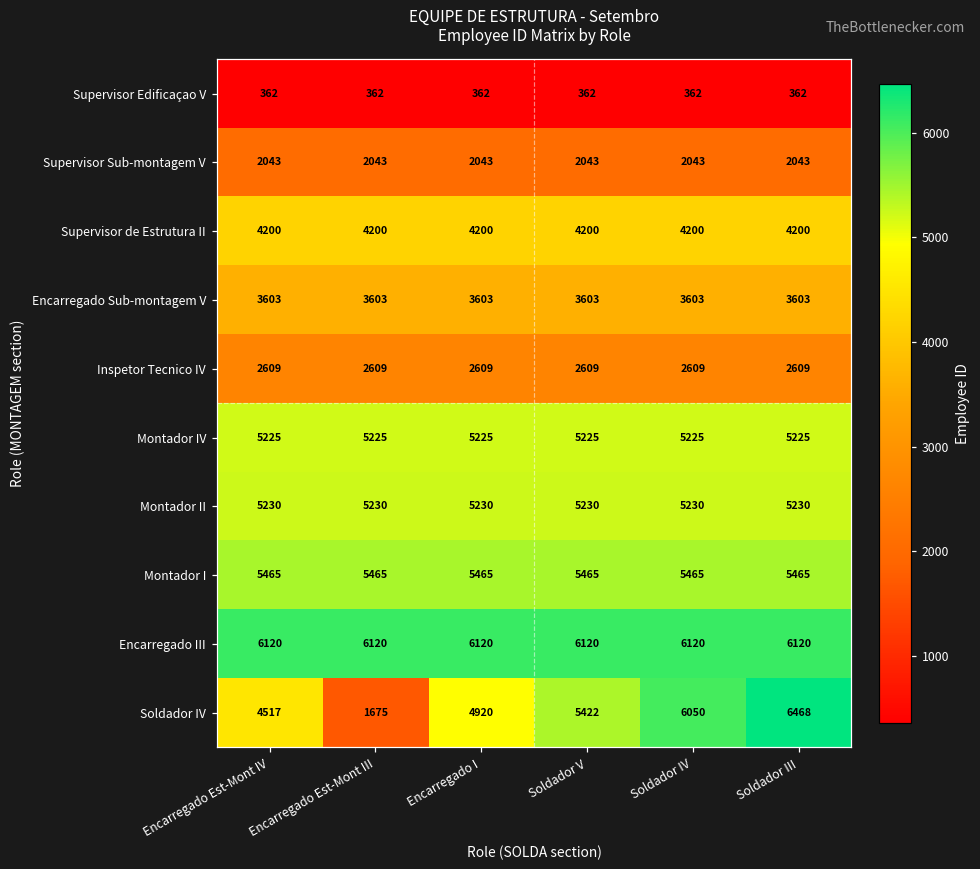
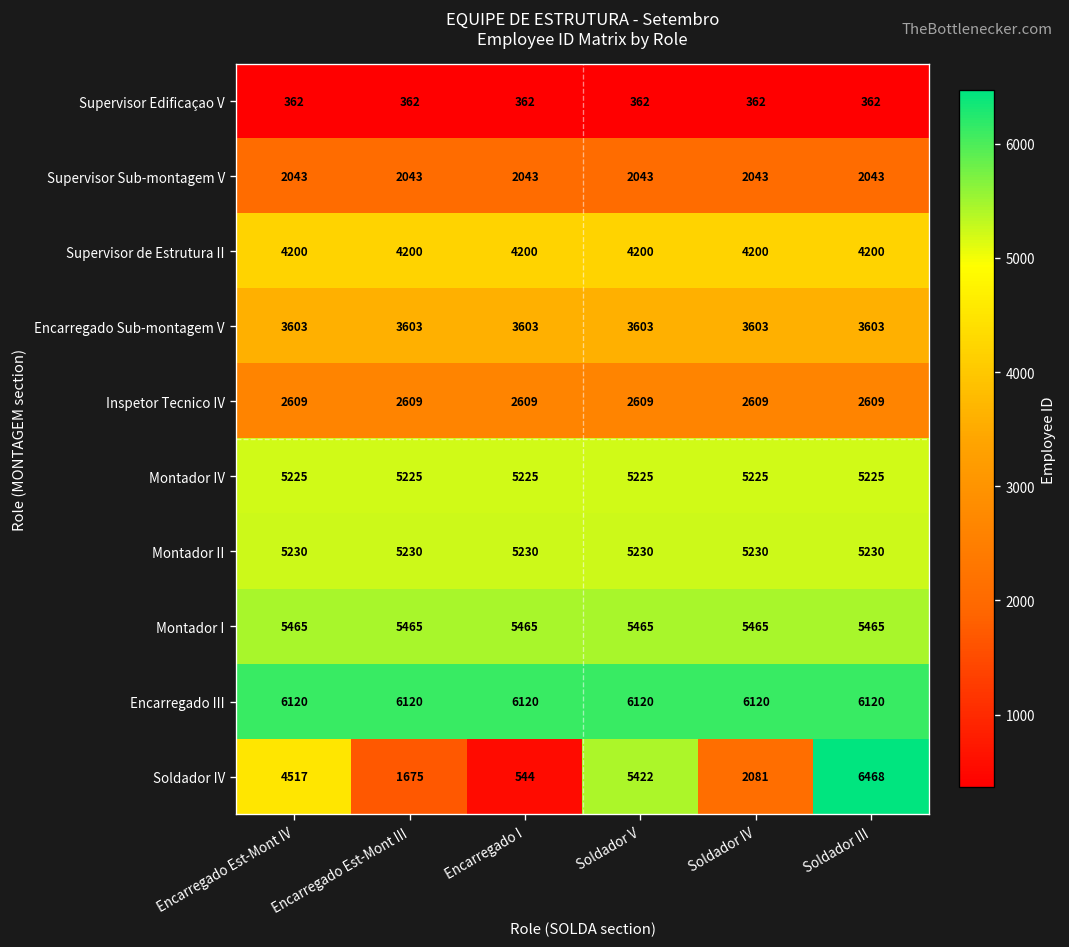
Soldador IV, Encarregado I: 4920 -> 544
Soldador IV, Soldador IV: 6050 -> 2081
